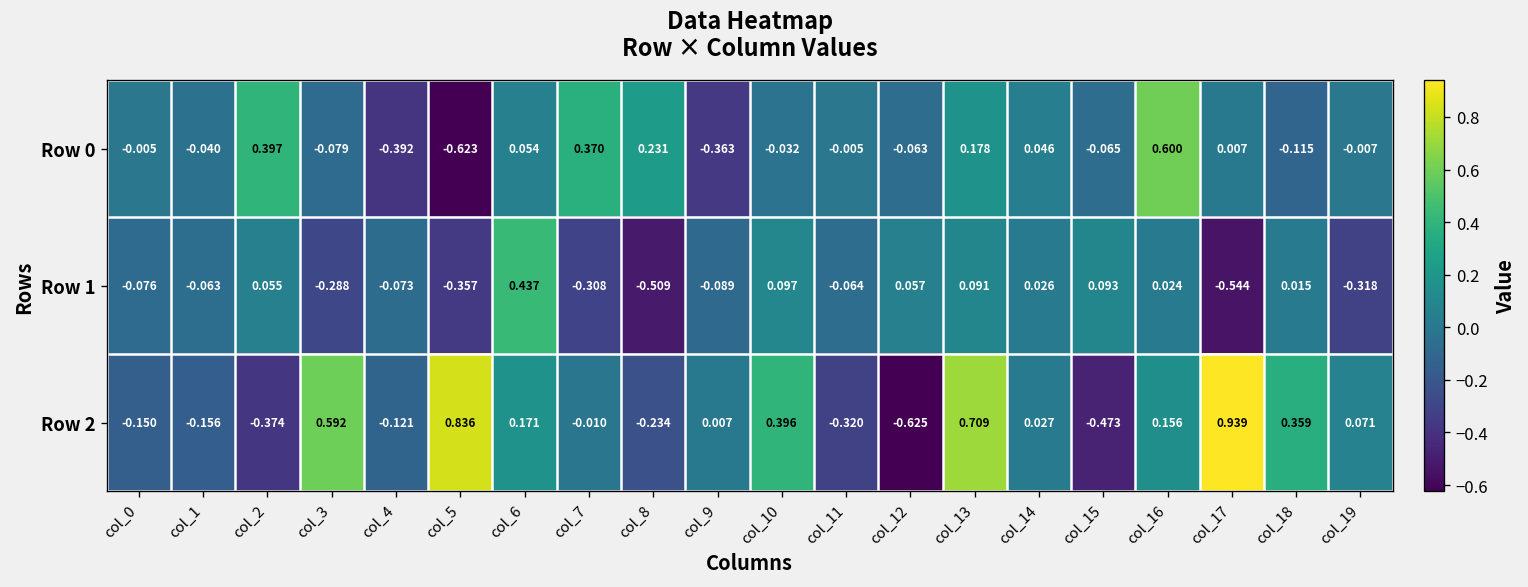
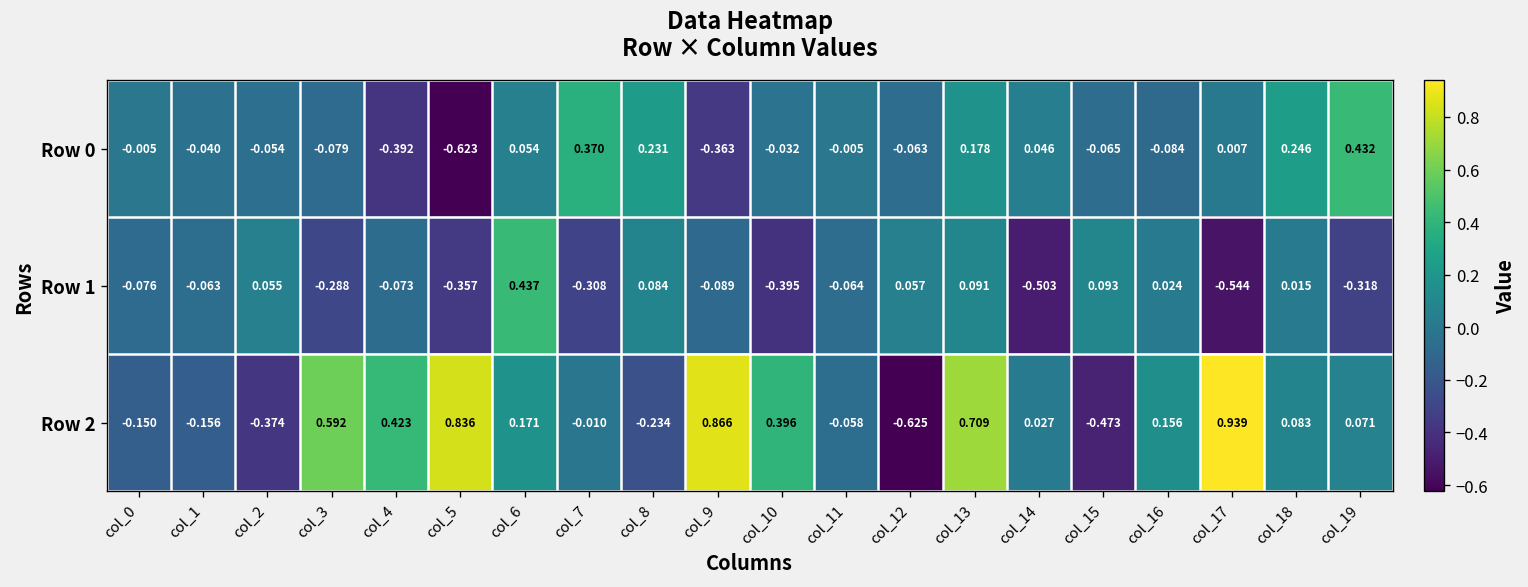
Row 0, col_2: 0.397 -> -0.054
Row 0, col_16: 0.600 -> -0.084
Row 0, col_18: -0.115 -> 0.246
Row 0, col_19: -0.007 -> 0.432
Row 1, col_8: -0.509 -> 0.084
Row 1, col_10: 0.097 -> -0.395
Row 1, col_14: 0.026 -> -0.503
Row 2, col_4: -0.121 -> 0.423
Row 2, col_9: 0.007 -> 0.866
Row 2, col_11: -0.320 -> -0.058
Row 2, col_18: 0.359 -> 0.083
